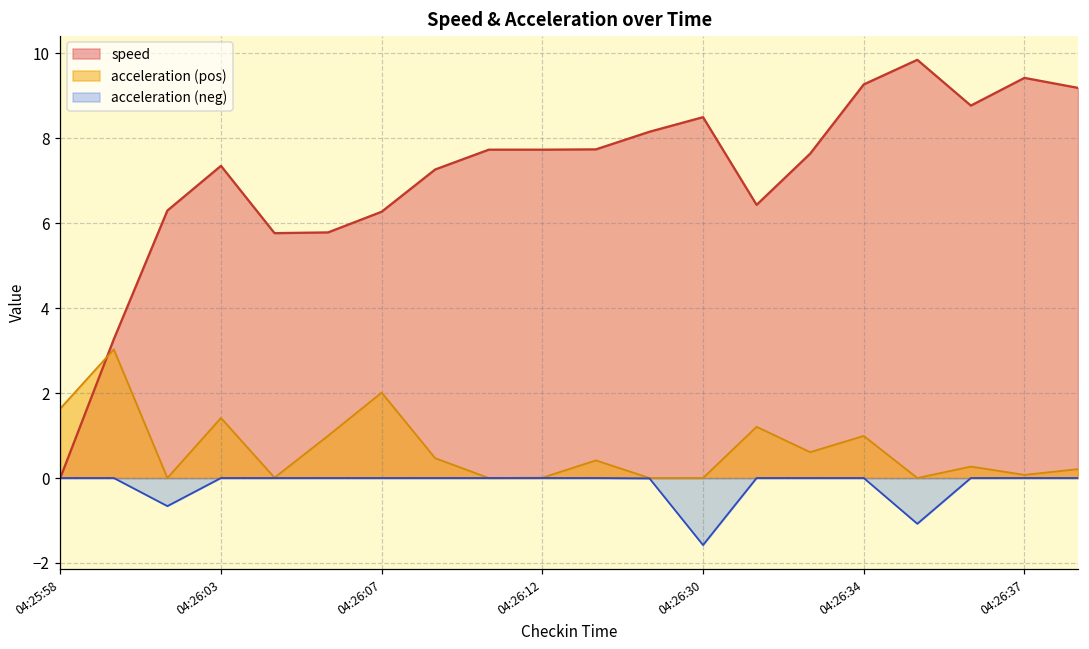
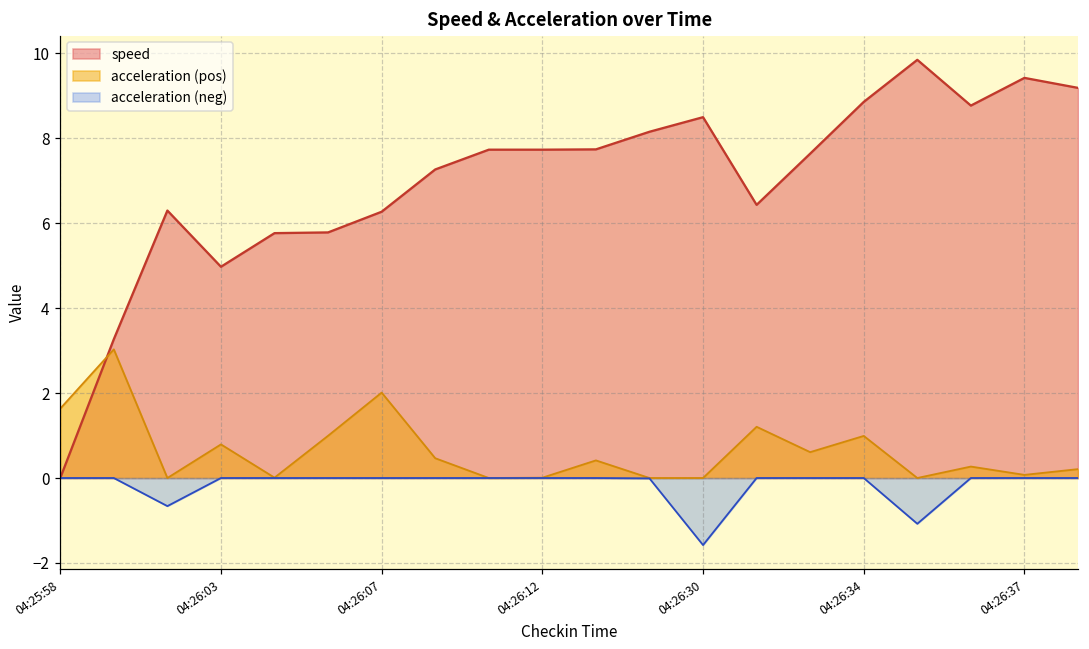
speed, 04:26:03: 7.4 -> 5.0
acceleration (pos), 04:26:03: 1.4 -> 0.8
speed, 04:26:34: 9.3 -> 8.9
